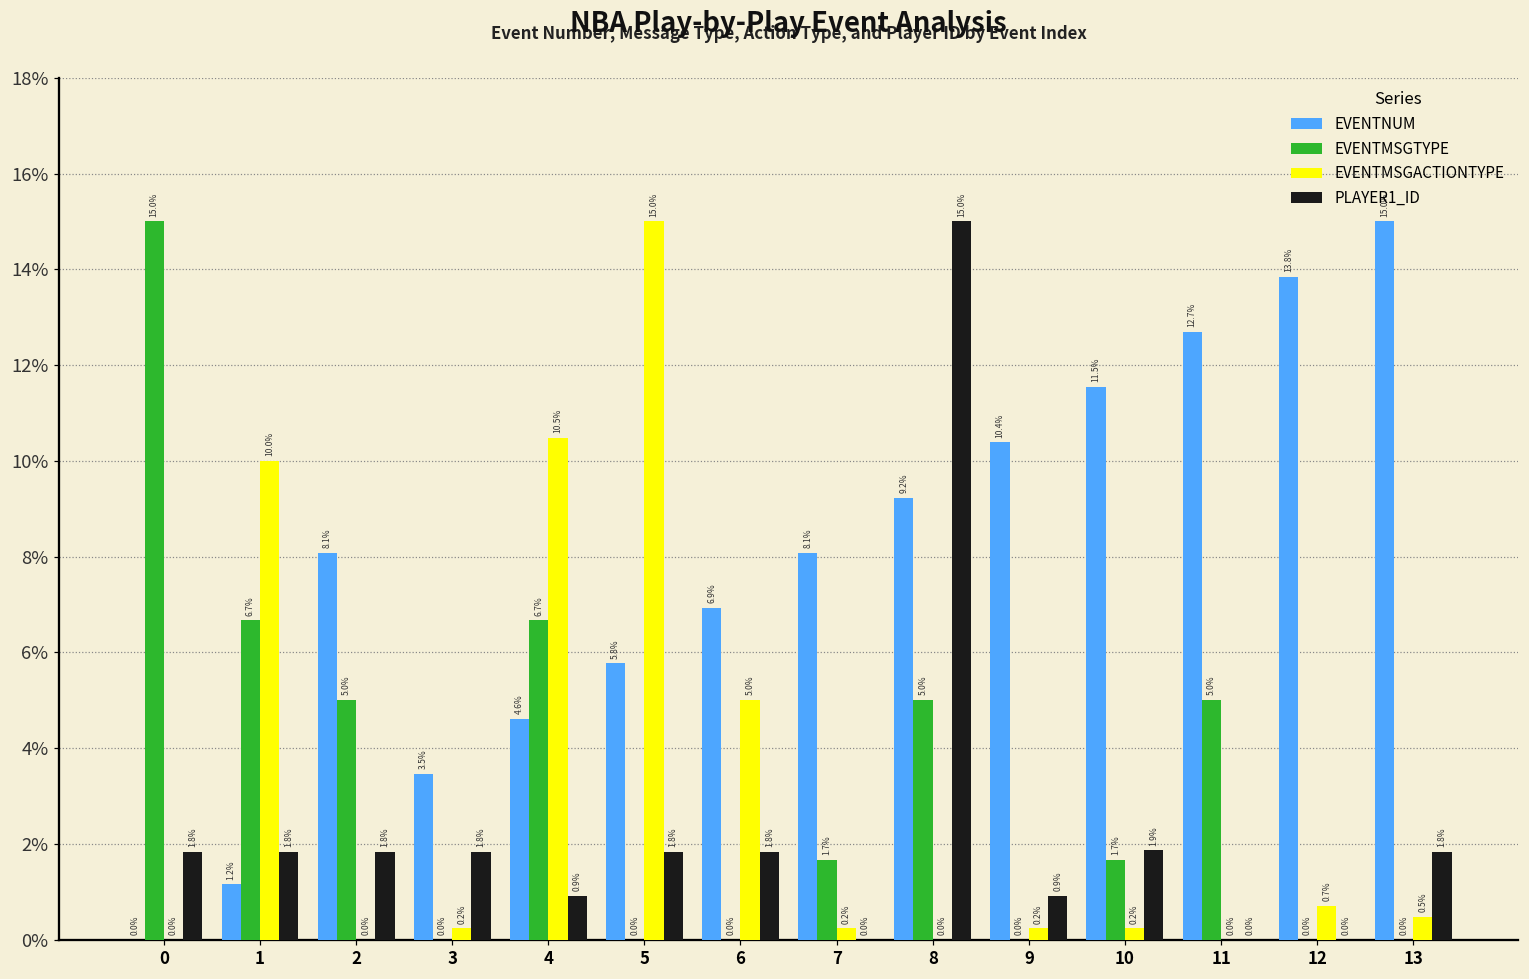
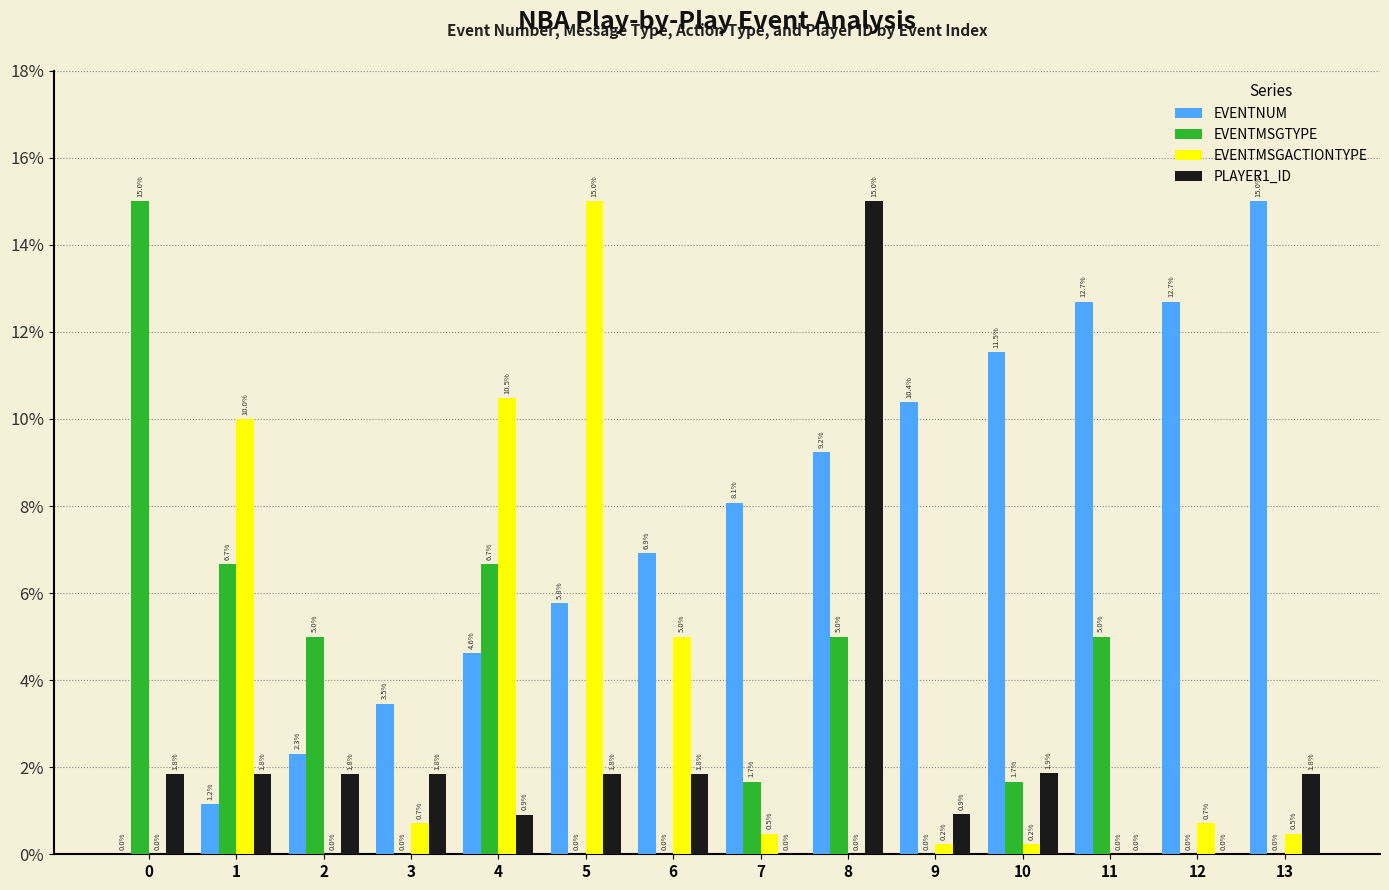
EVENTNUM, 2: 8.1% -> 2.3%
EVENTMSGACTIONTYPE, 3: 0.2% -> 0.7%
EVENTMSGACTIONTYPE, 7: 0.2% -> 0.5%
EVENTNUM, 12: 13.8% -> 12.7%
